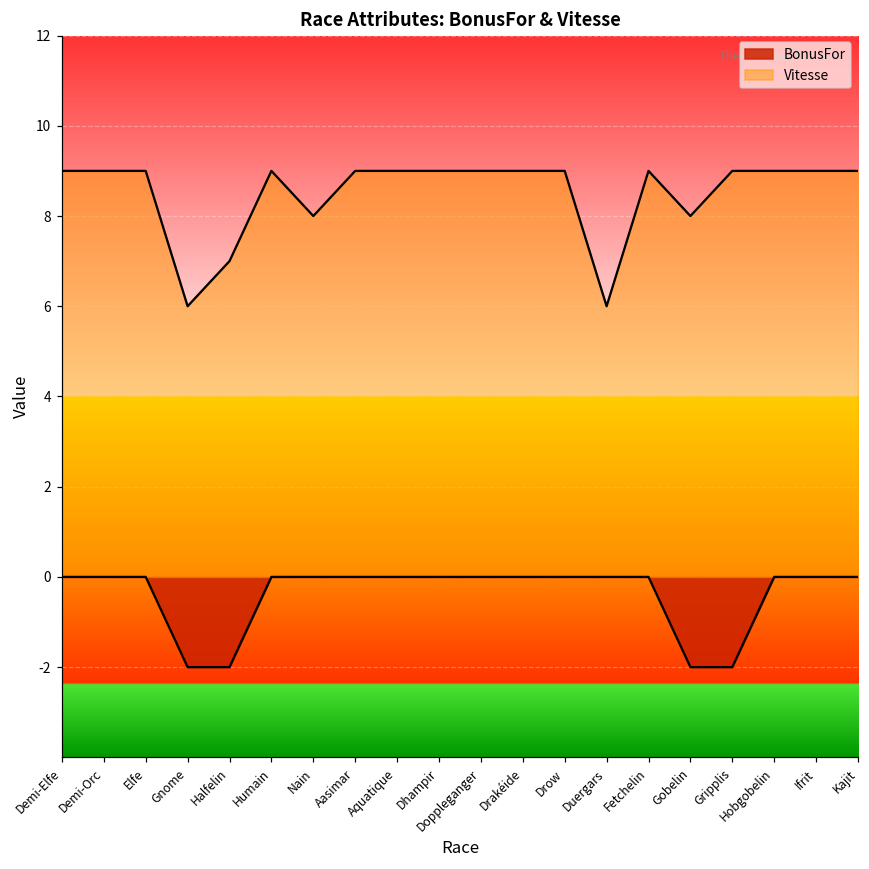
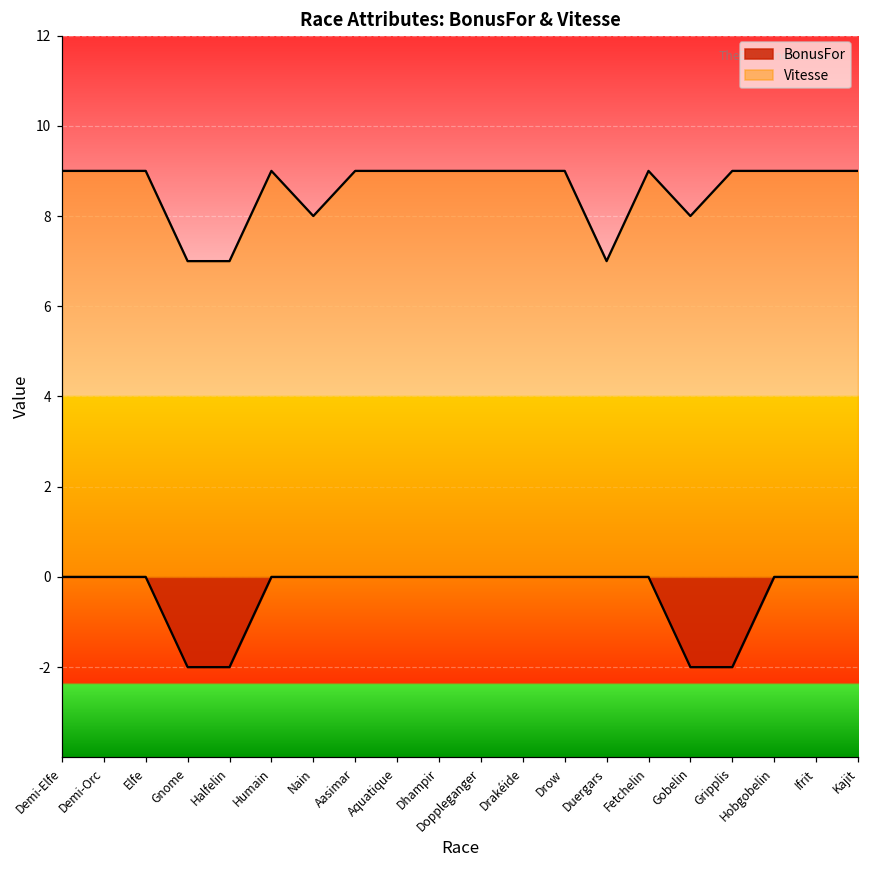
Vitesse, Gnome: 6 -> 7
Vitesse, Duergars: 6 -> 7
